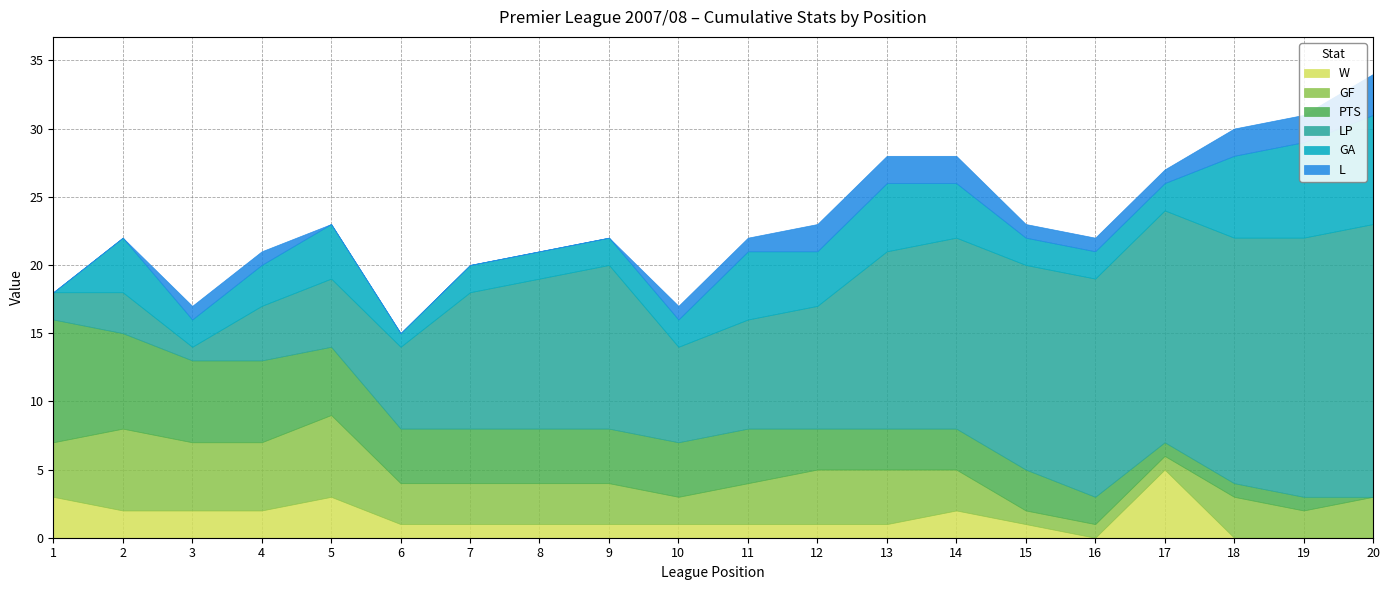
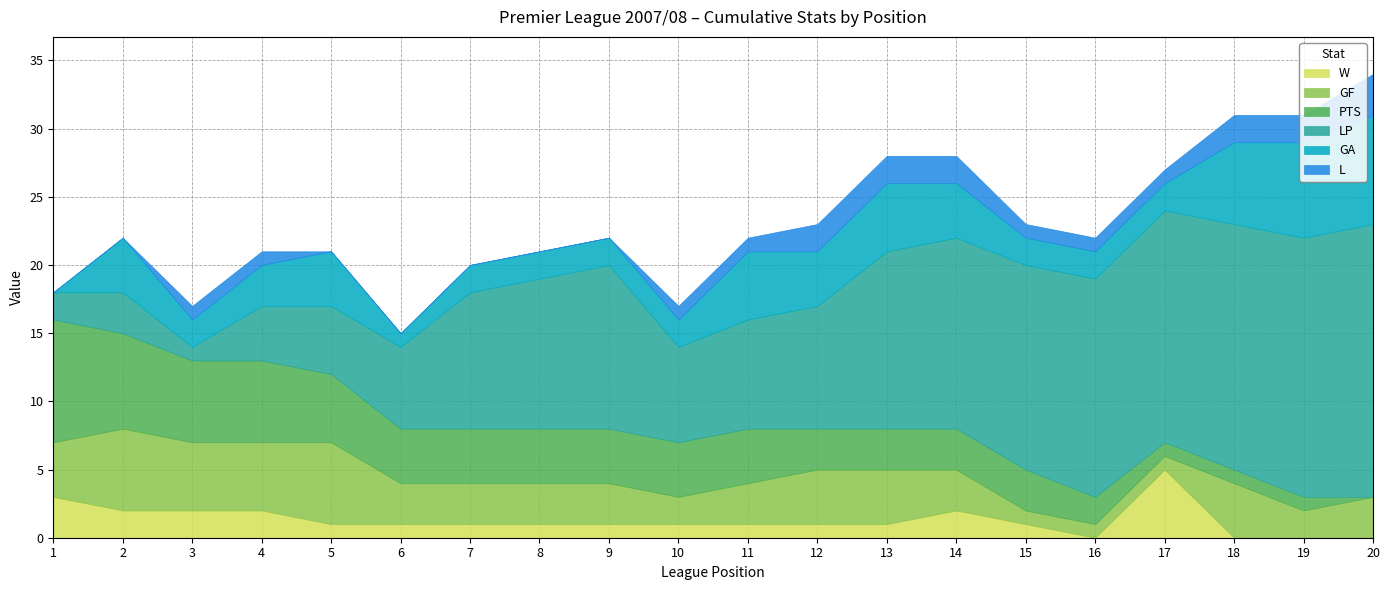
W, 5: 3 -> 1
GF, 18: 3 -> 4
